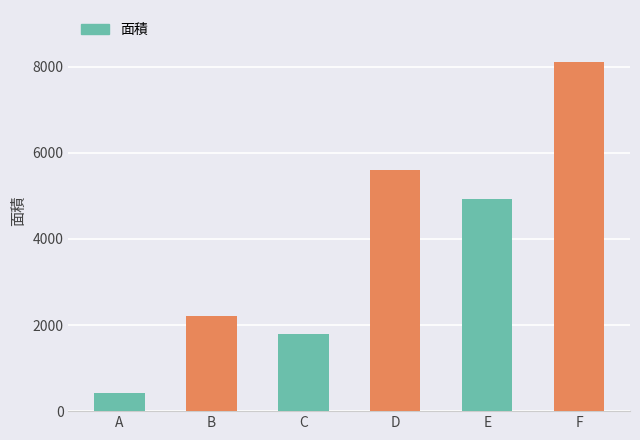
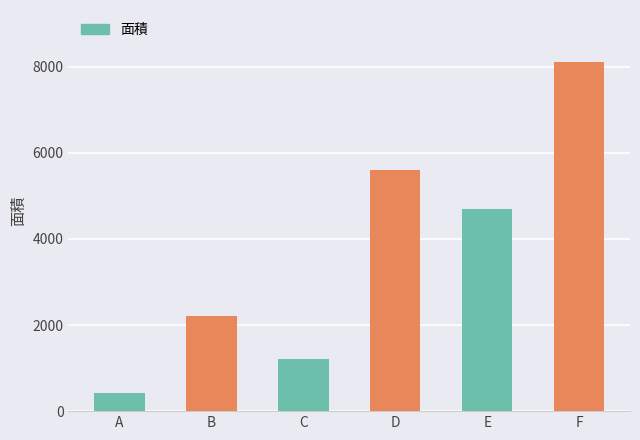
C: 1800 -> 1200
E: 4900 -> 4700
